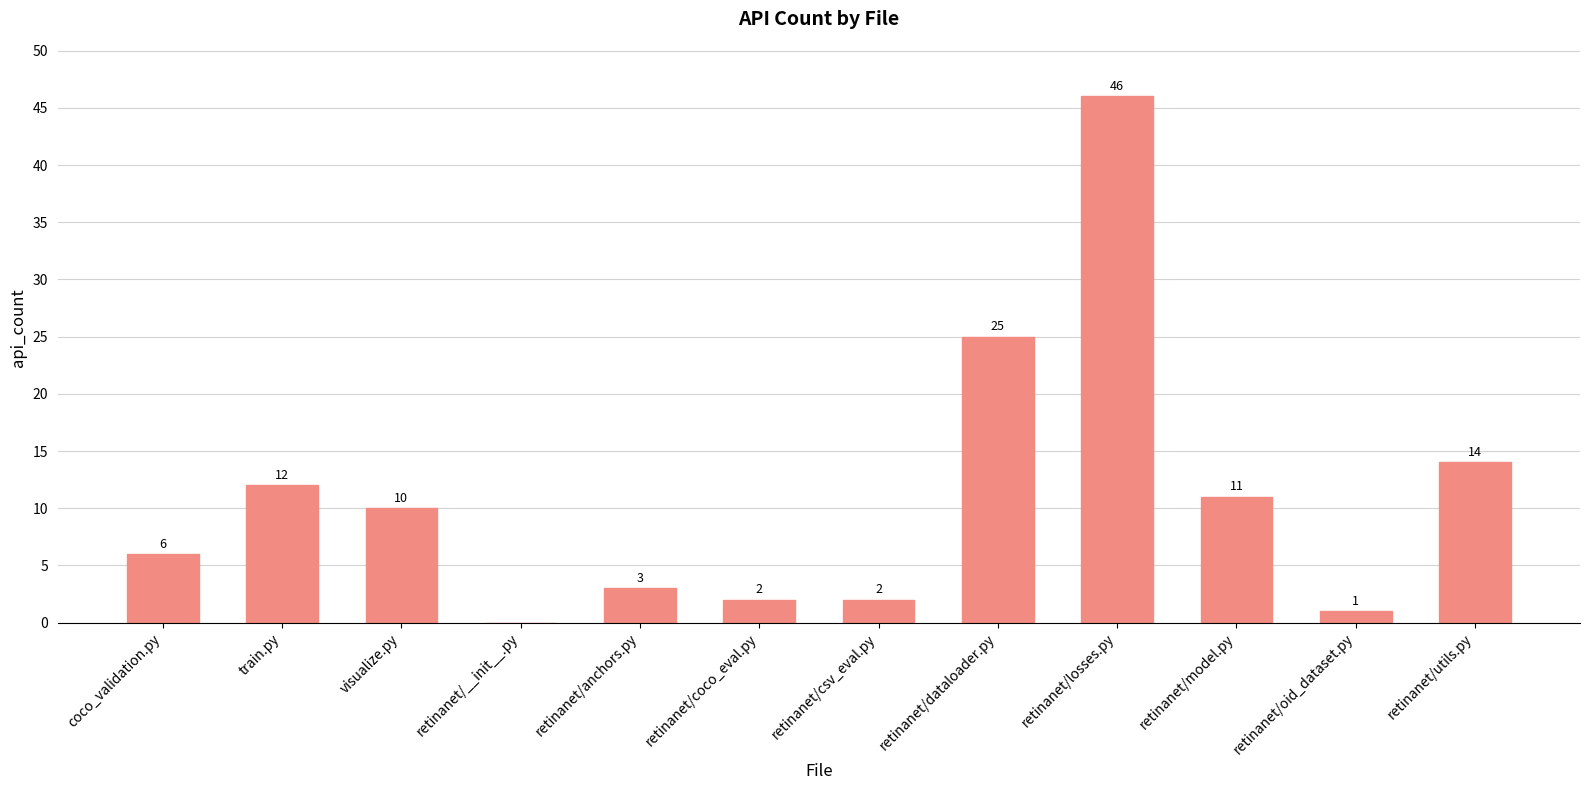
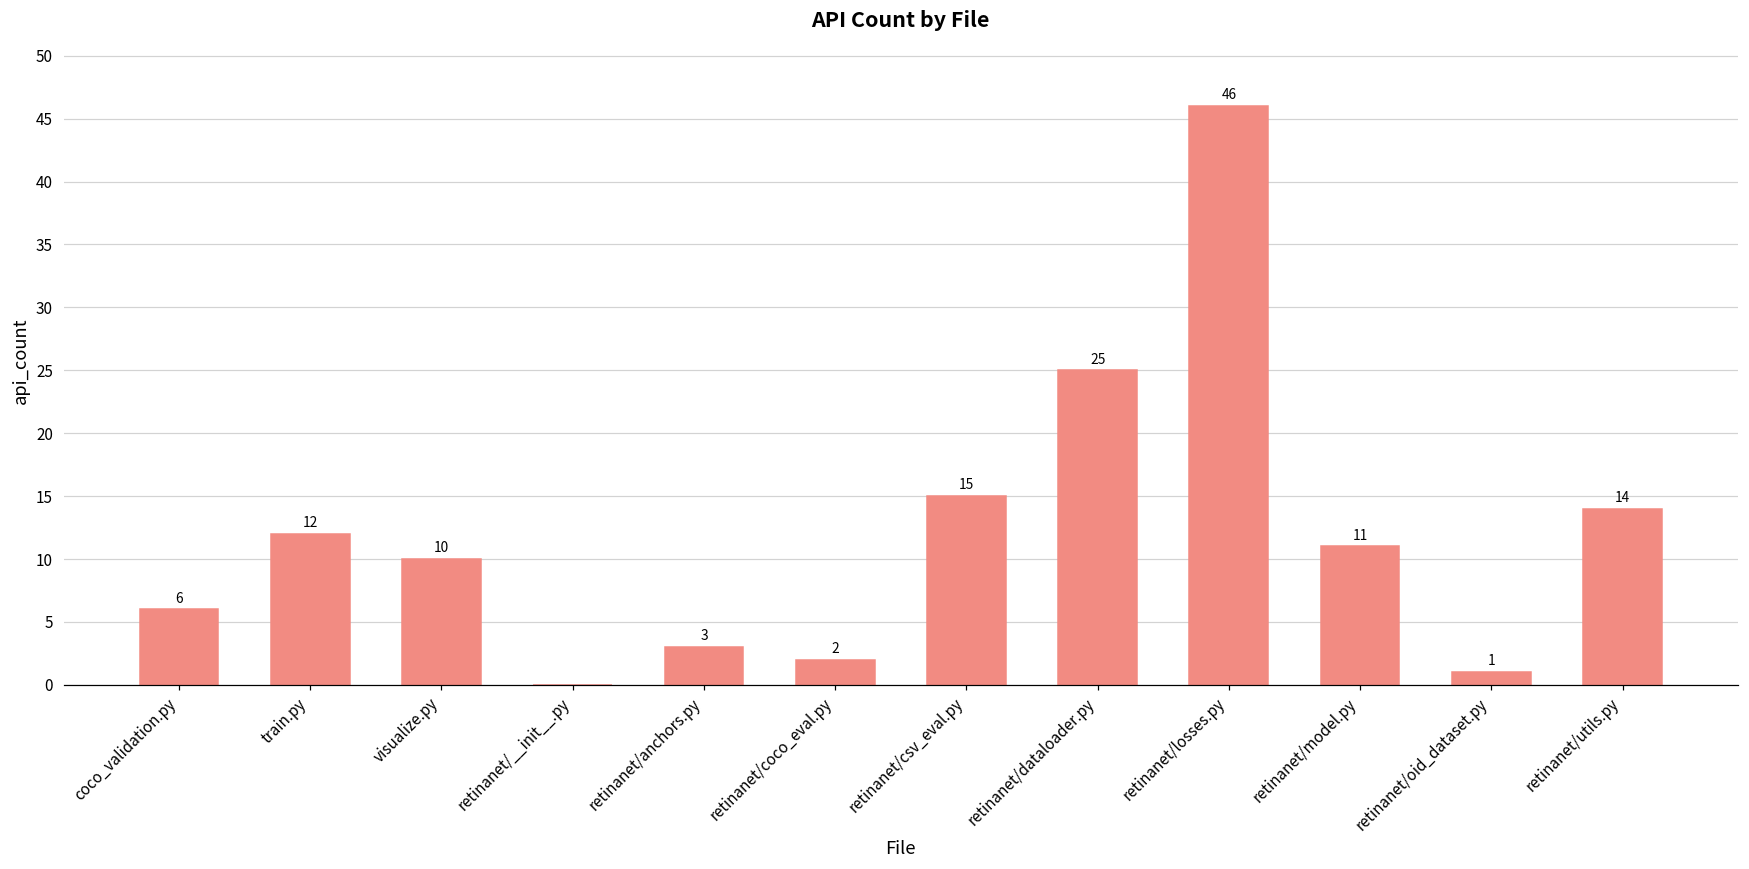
retinanet/csv_eval.py: 2 -> 15
